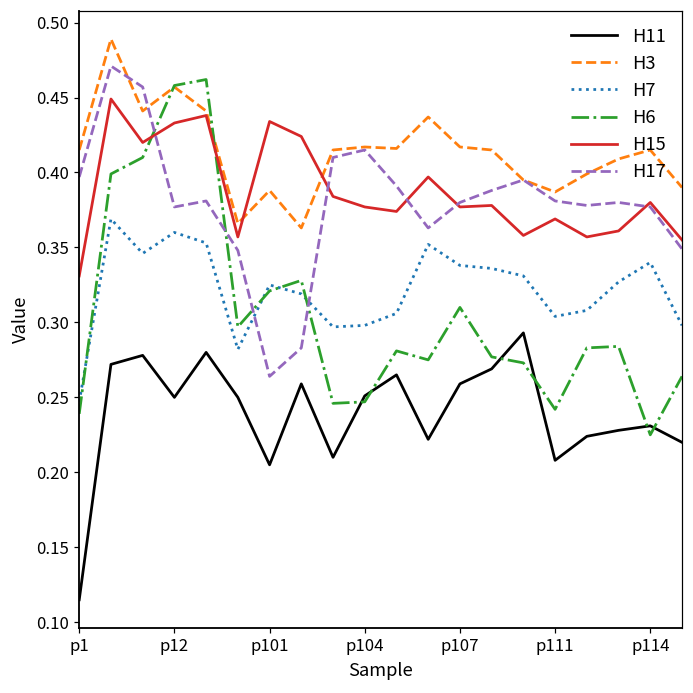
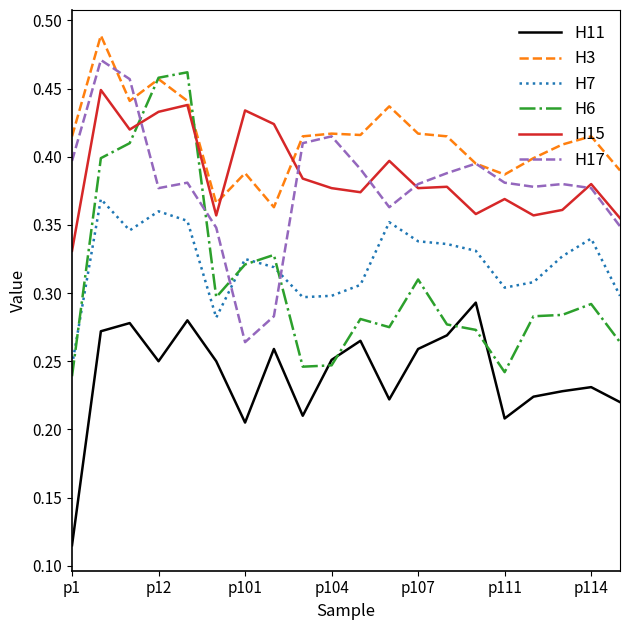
H6, p114: 0.225 -> 0.292
